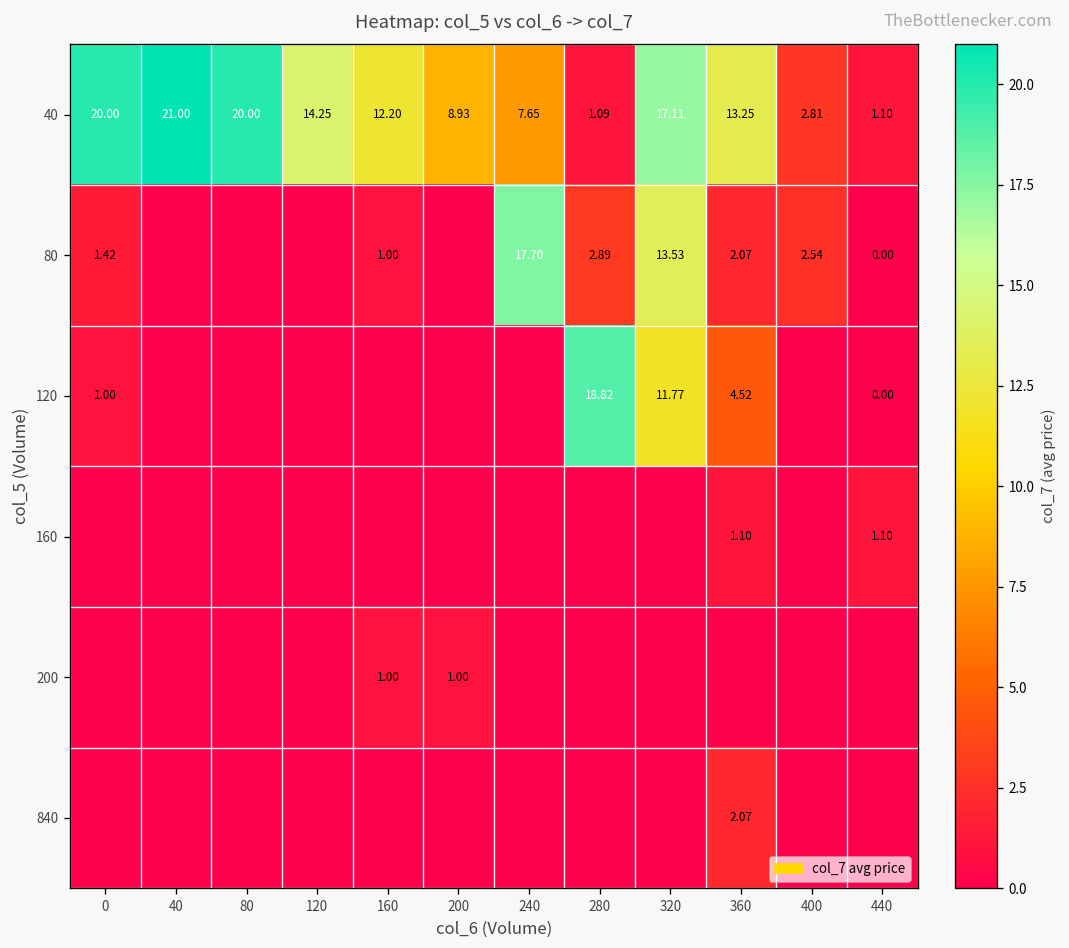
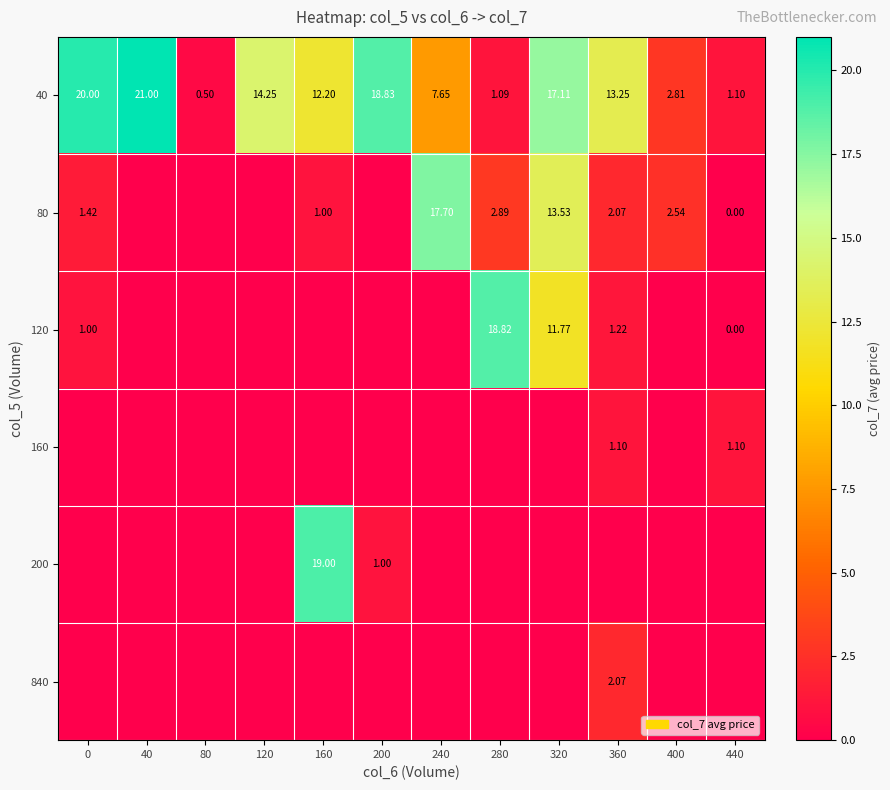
40, 80: 20.00 -> 0.50
40, 200: 8.93 -> 18.83
120, 360: 4.52 -> 1.22
200, 160: 1.00 -> 19.00
